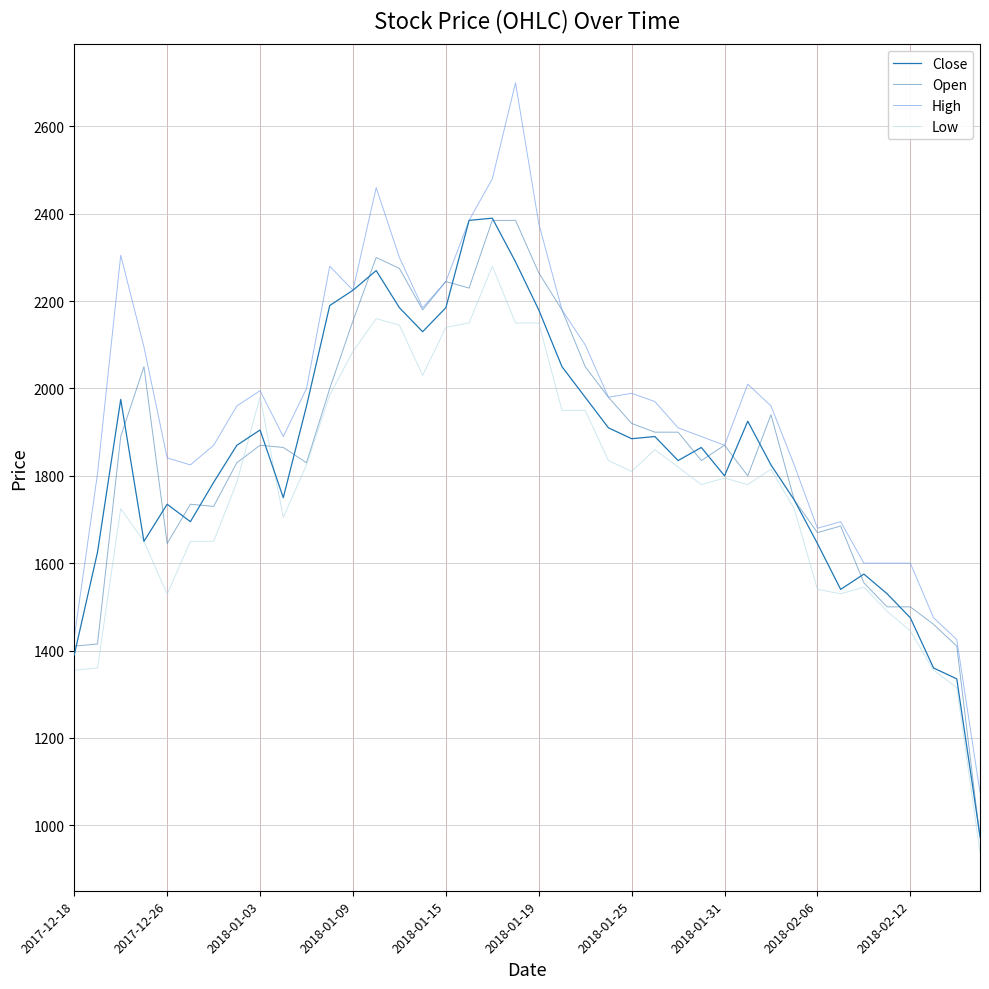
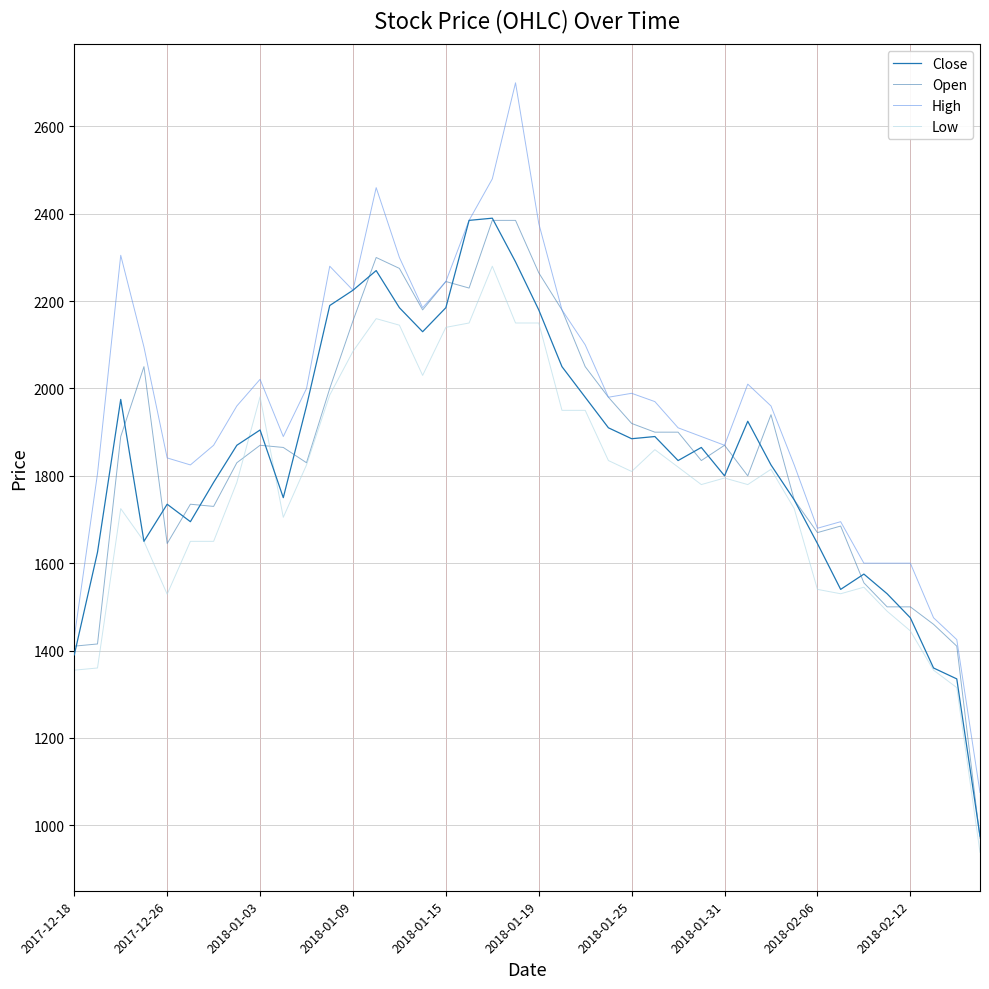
High, 2018-01-03: 2000 -> 2020
